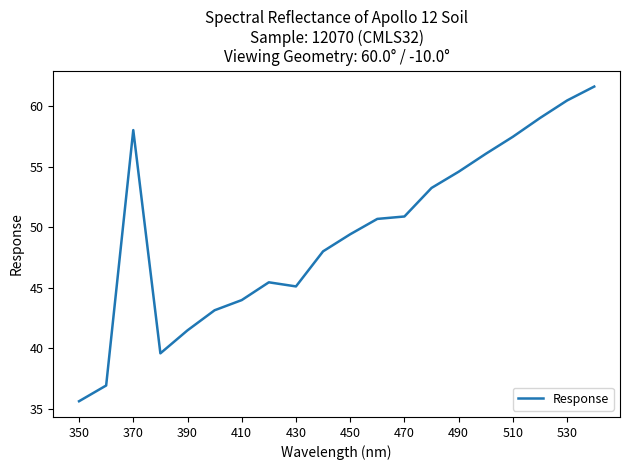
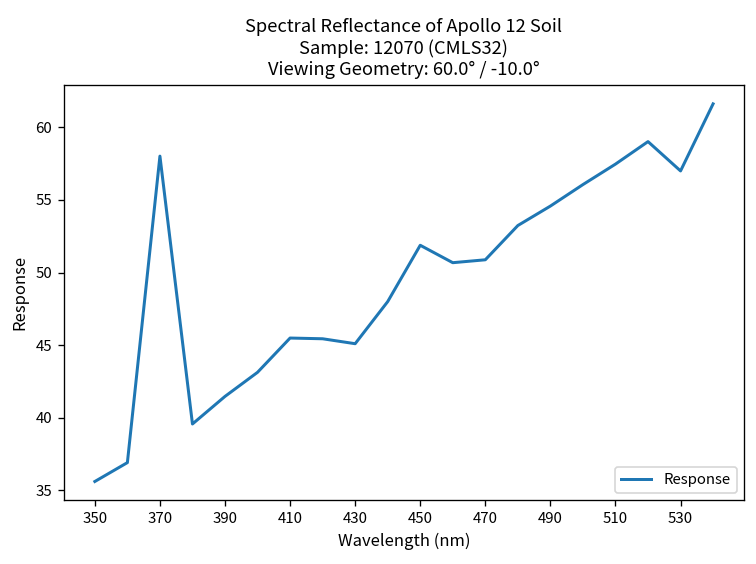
410: 44.0 -> 45.5
450: 49.4 -> 51.9
530: 60.5 -> 57.0
